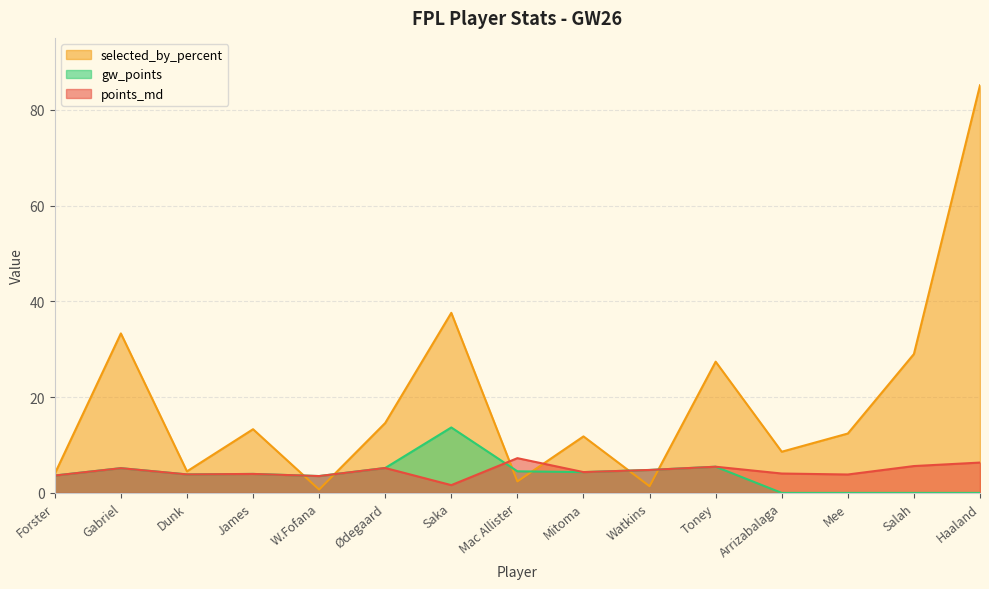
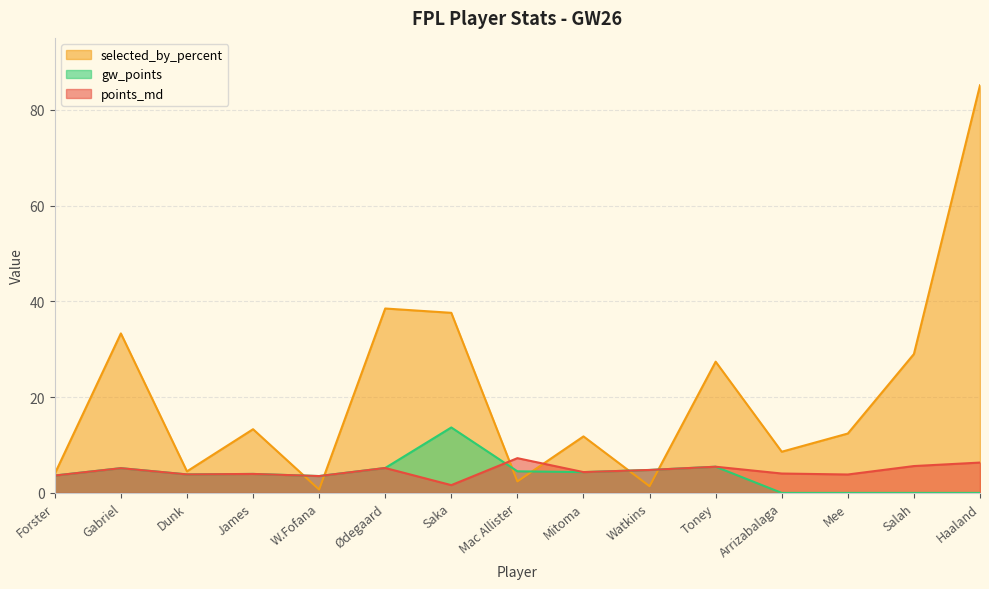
selected_by_percent, Ødegaard: 15 -> 39
